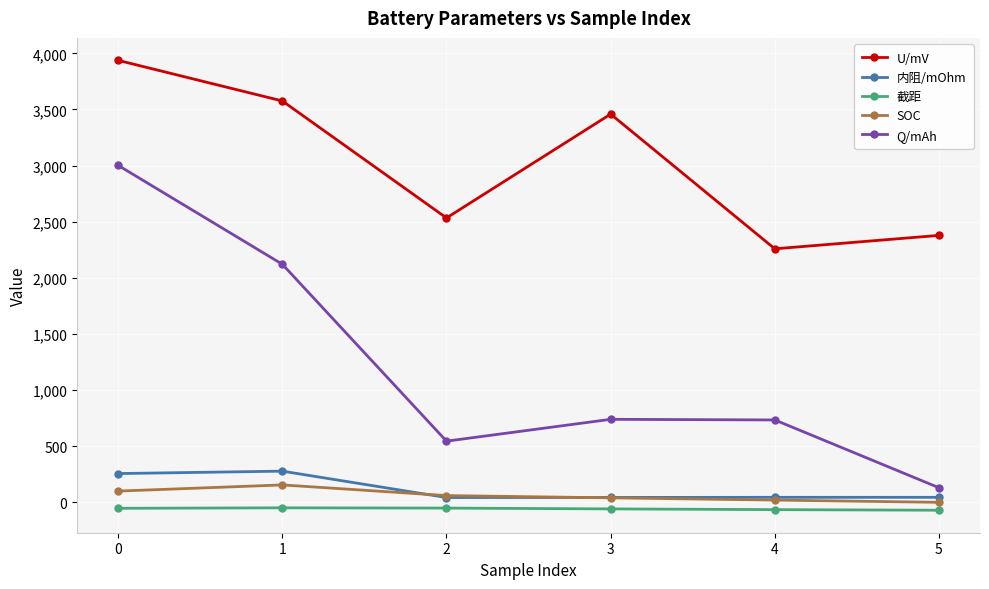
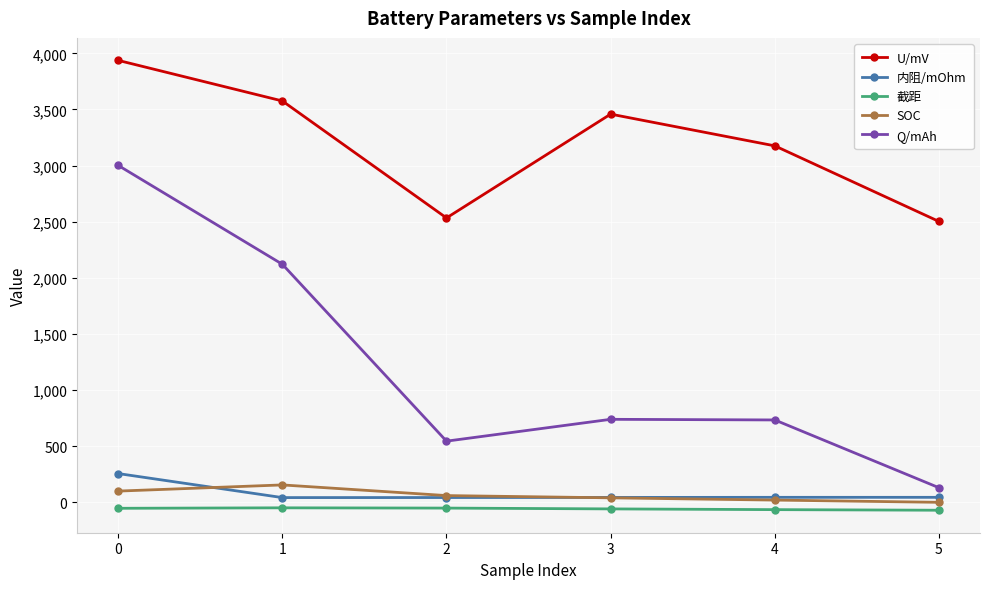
内阻/mOhm, 1: 280 -> 40
U/mV, 4: 2,260 -> 3,180
U/mV, 5: 2,380 -> 2,500
